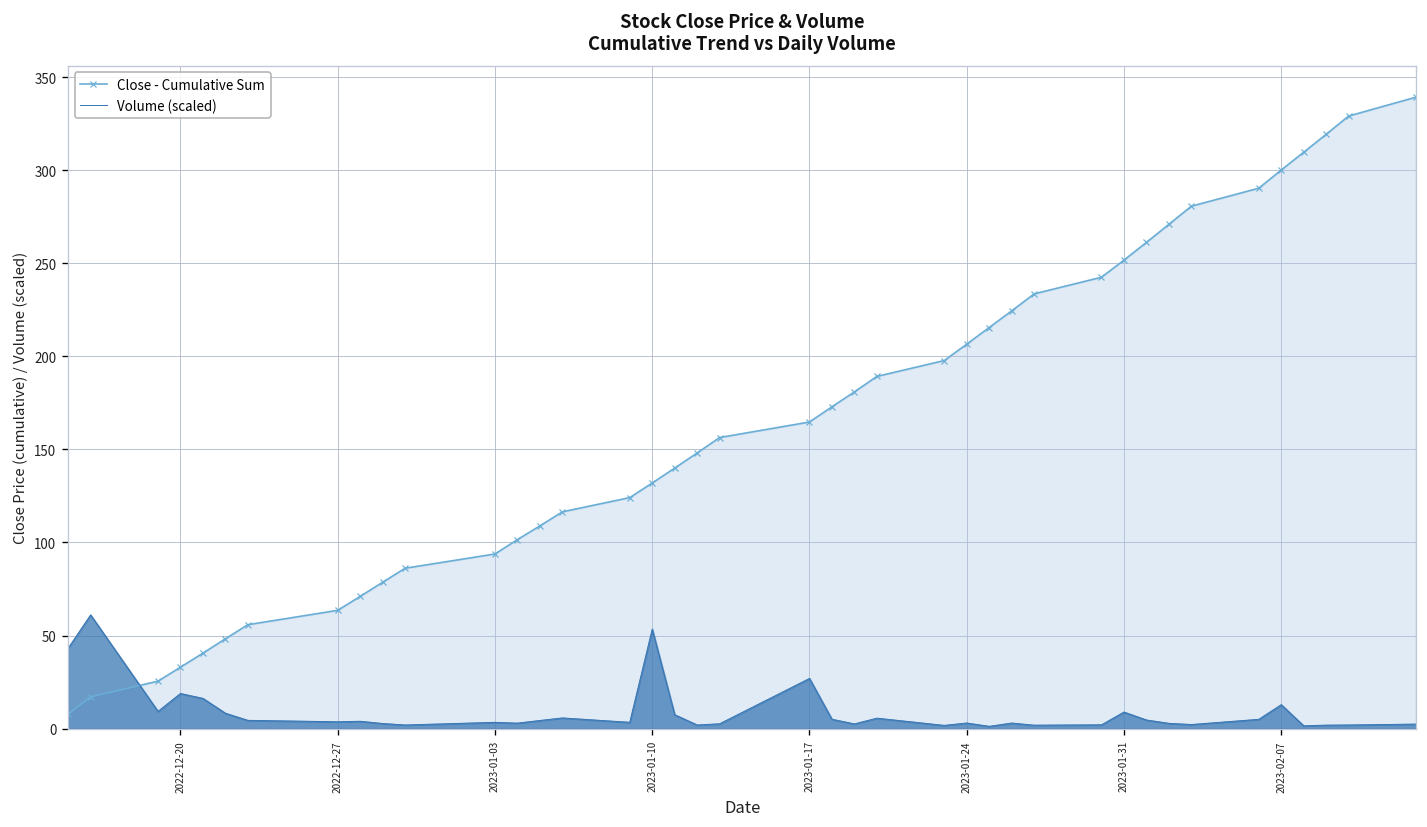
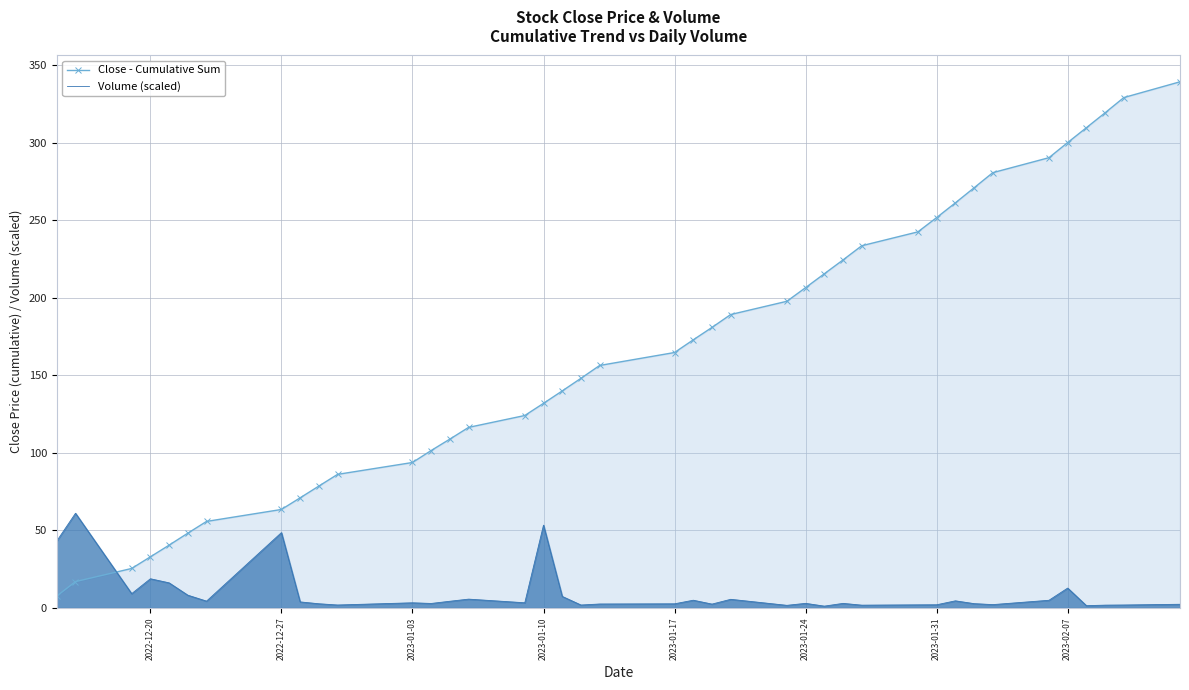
Volume (scaled), 2022-12-27: 4 -> 49
Volume (scaled), 2023-01-17: 27 -> 3
Volume (scaled), 2023-01-31: 9 -> 2
